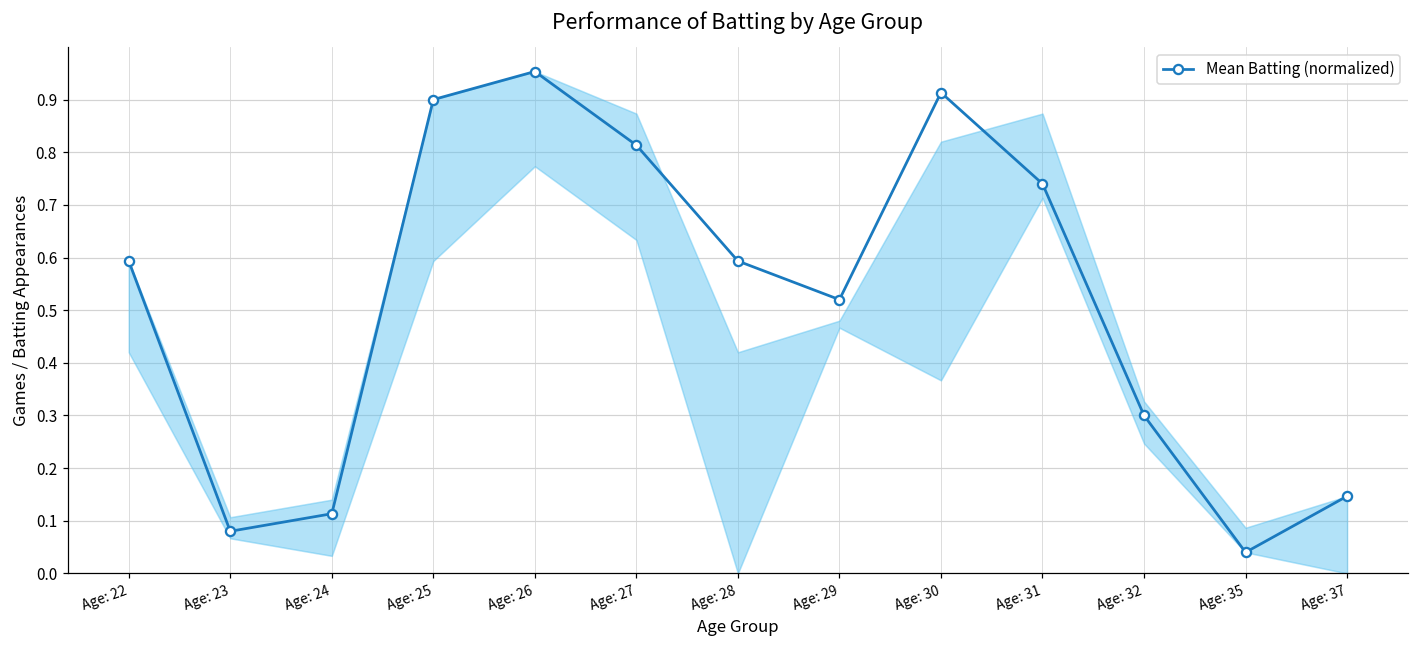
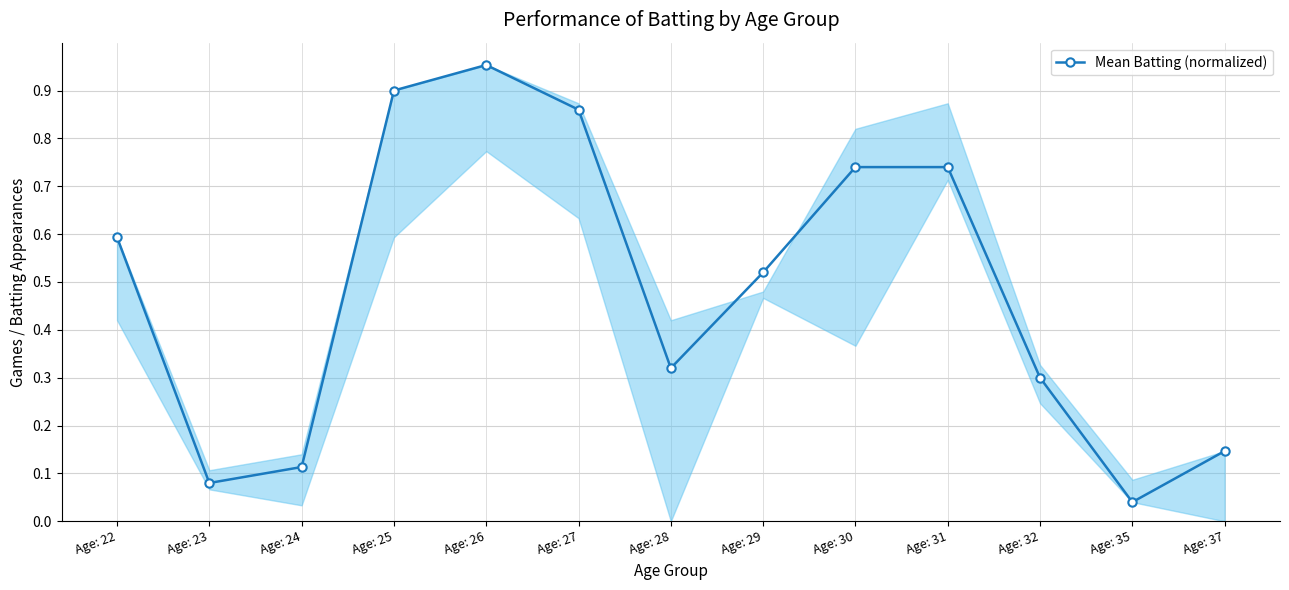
Mean Batting (normalized), Age: 27: 0.81 -> 0.86
Mean Batting (normalized), Age: 28: 0.59 -> 0.32
Mean Batting (normalized), Age: 30: 0.91 -> 0.74
